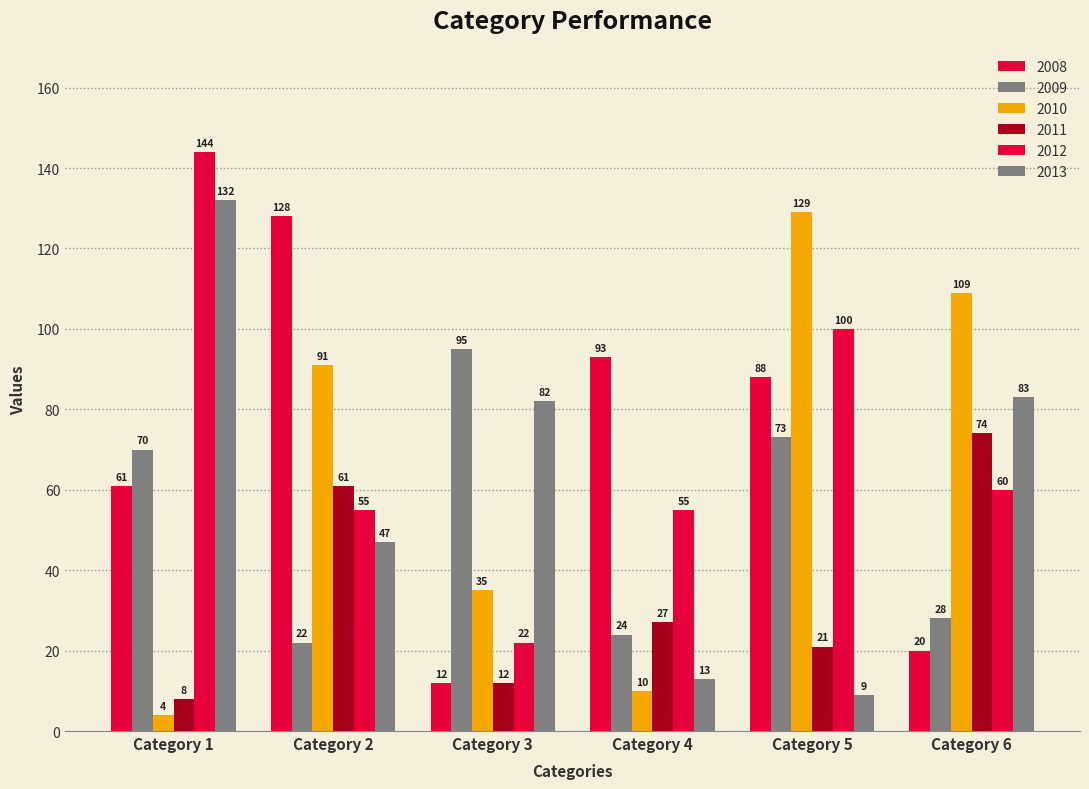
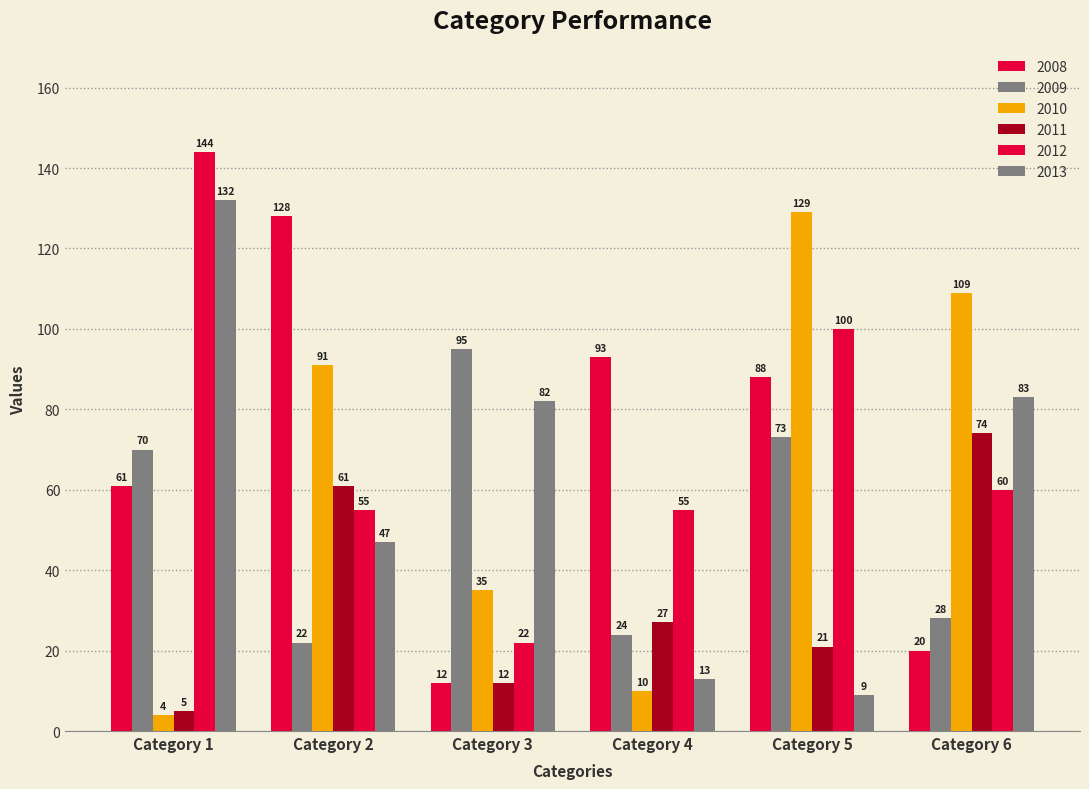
2011, Category 1: 8 -> 5
